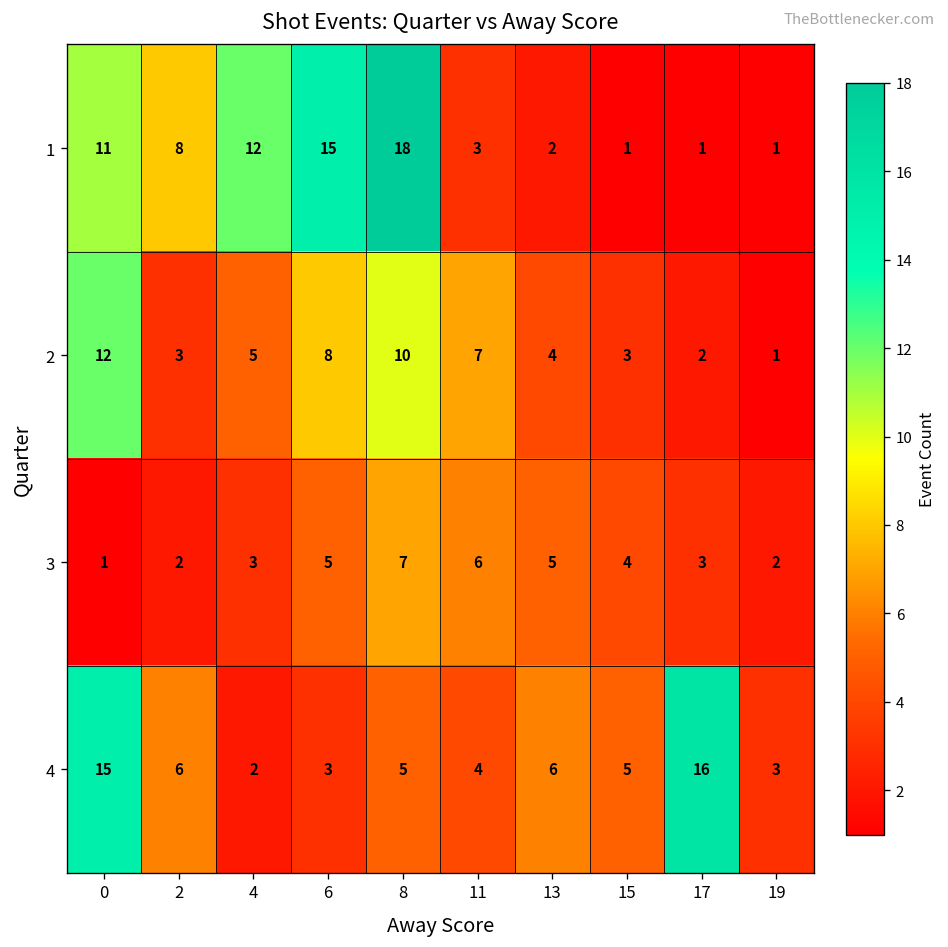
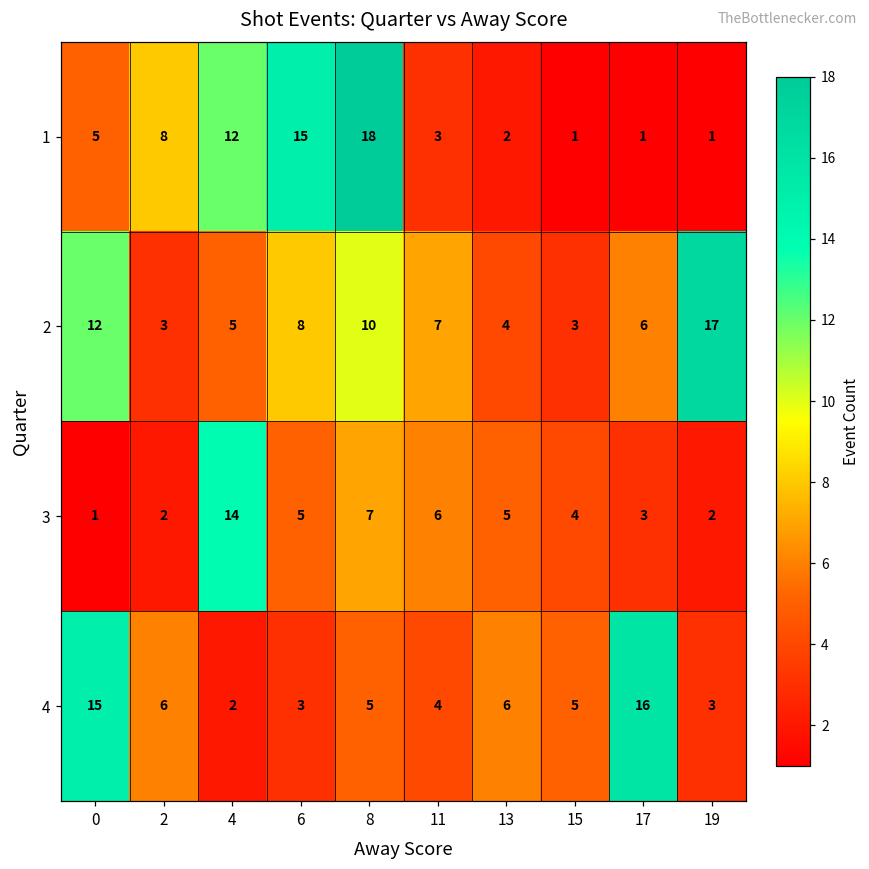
1, 0: 11 -> 5
2, 17: 2 -> 6
2, 19: 1 -> 17
3, 4: 3 -> 14
